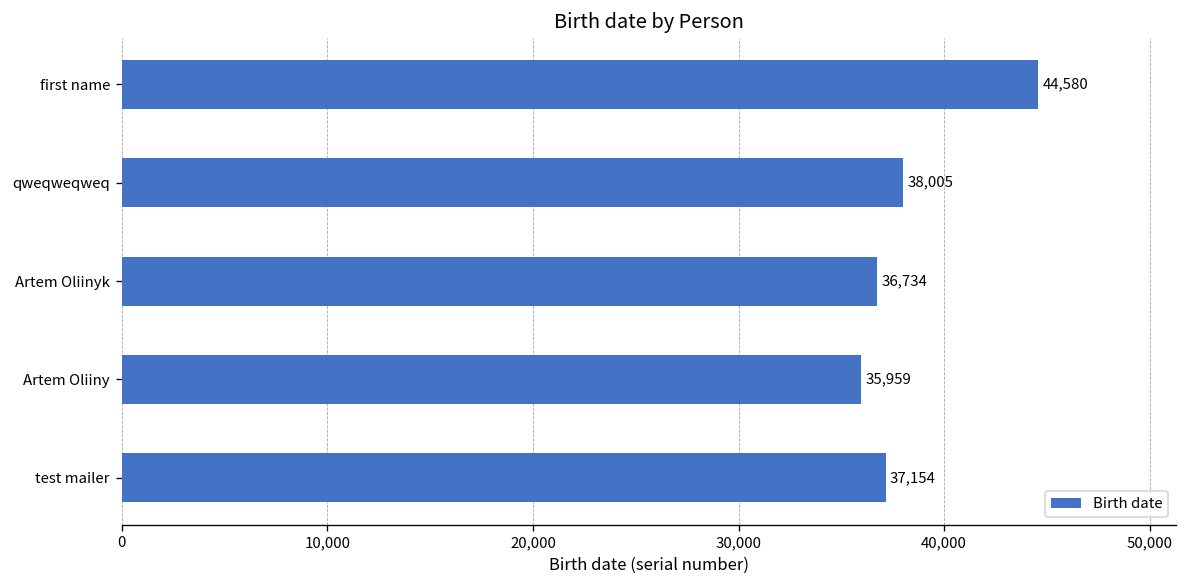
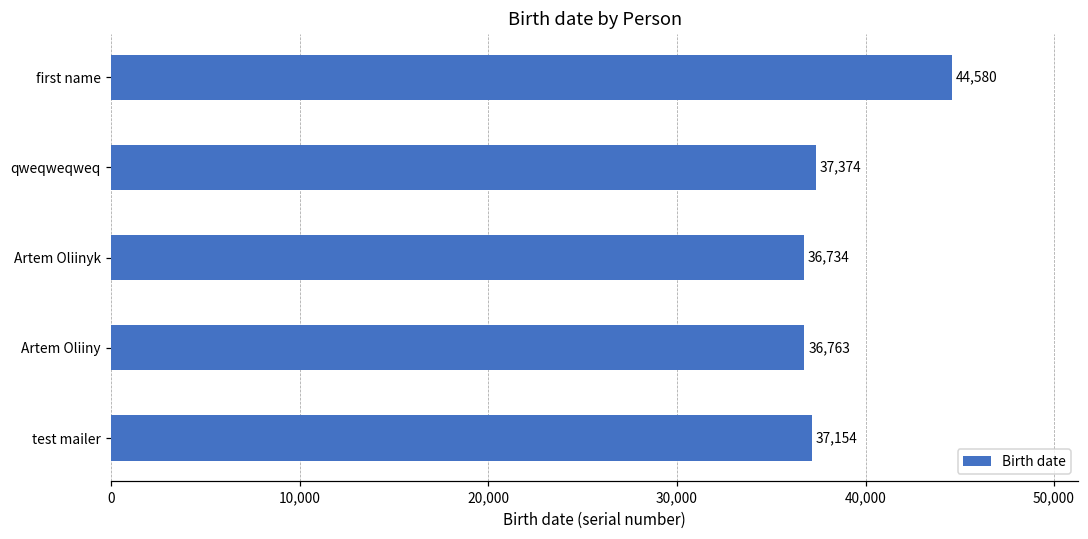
qweqweqweq: 38,005 -> 37,374
Artem Oliiny: 35,959 -> 36,763
